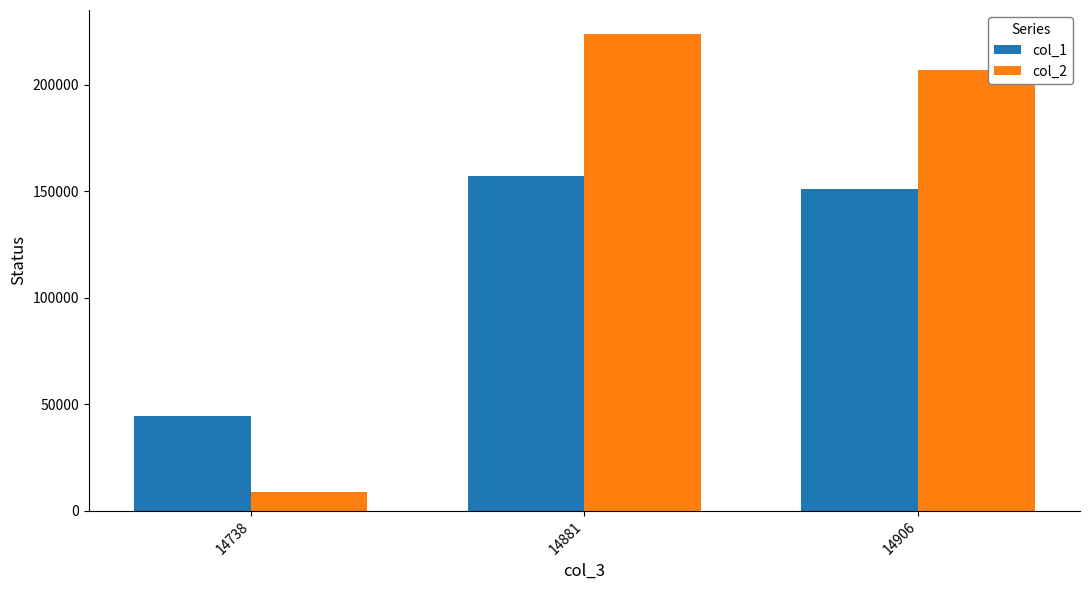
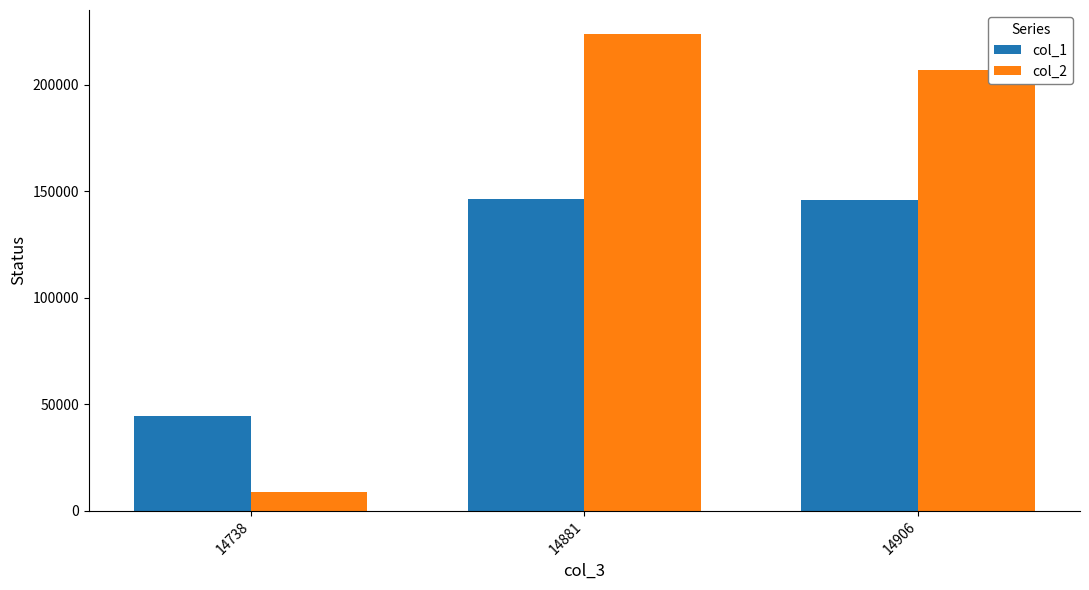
col_1, 14881: 157000 -> 146000
col_1, 14906: 151000 -> 146000
